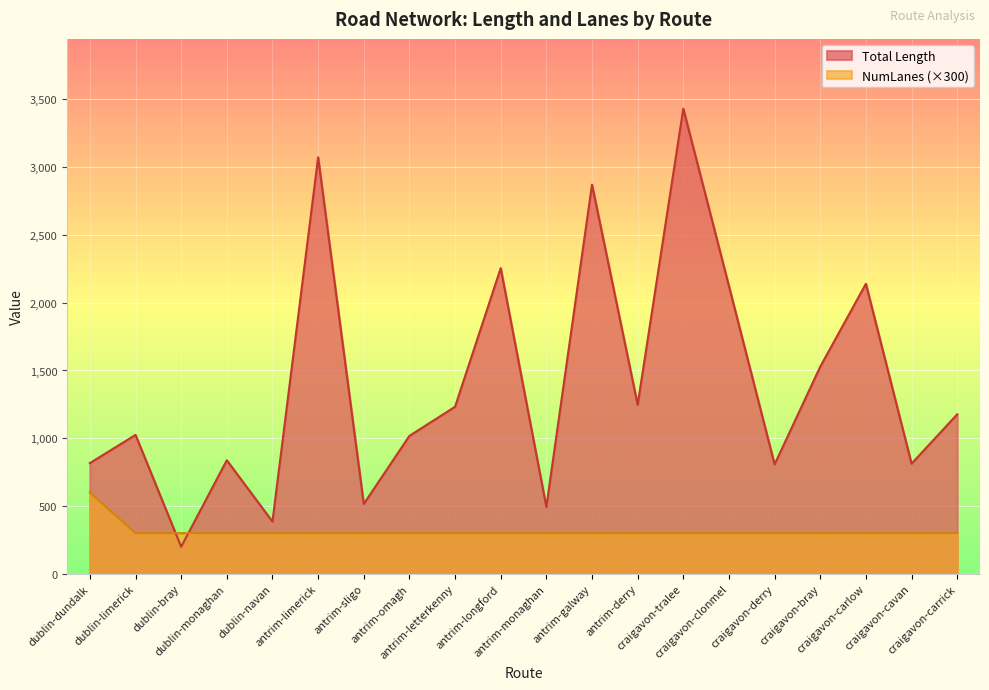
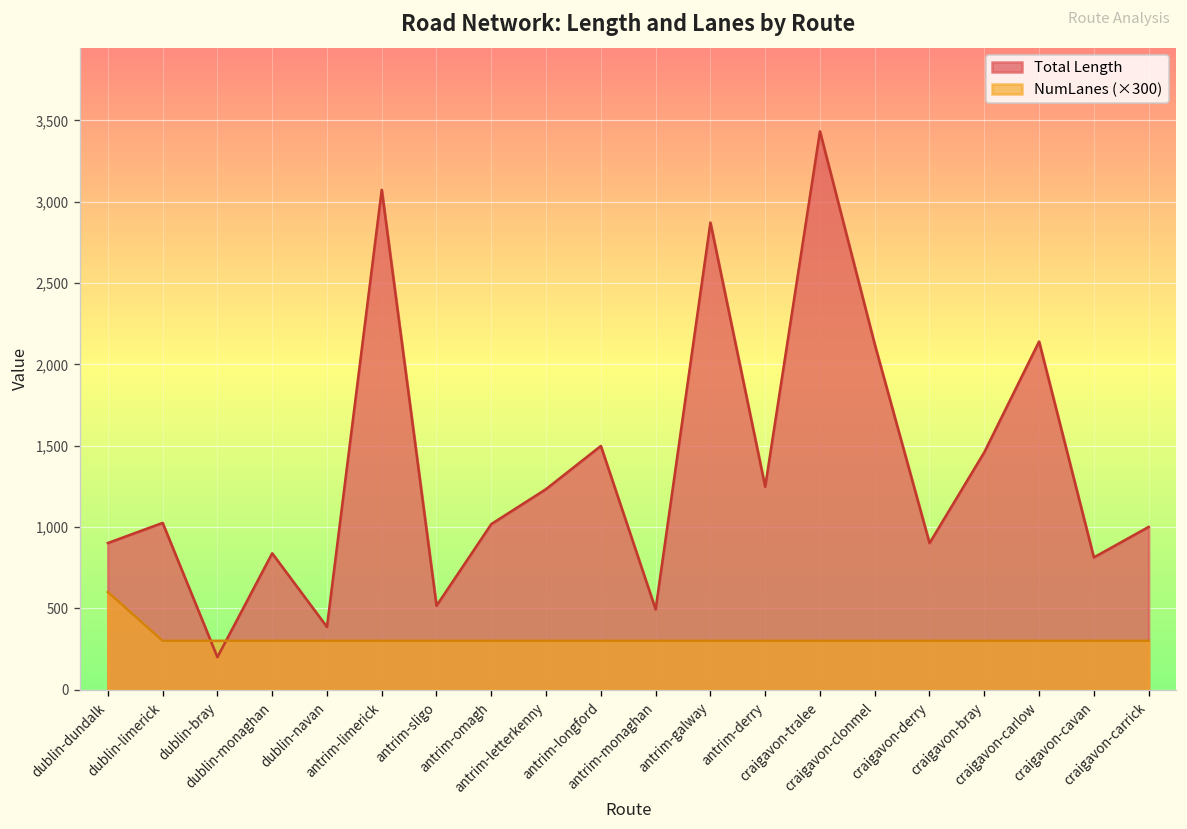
Total Length, dublin-dundalk: 820 -> 900
Total Length, antrim-longford: 2,250 -> 1,500
Total Length, craigavon-derry: 810 -> 900
Total Length, craigavon-bray: 1,530 -> 1,460
Total Length, craigavon-carrick: 1,180 -> 1,000
